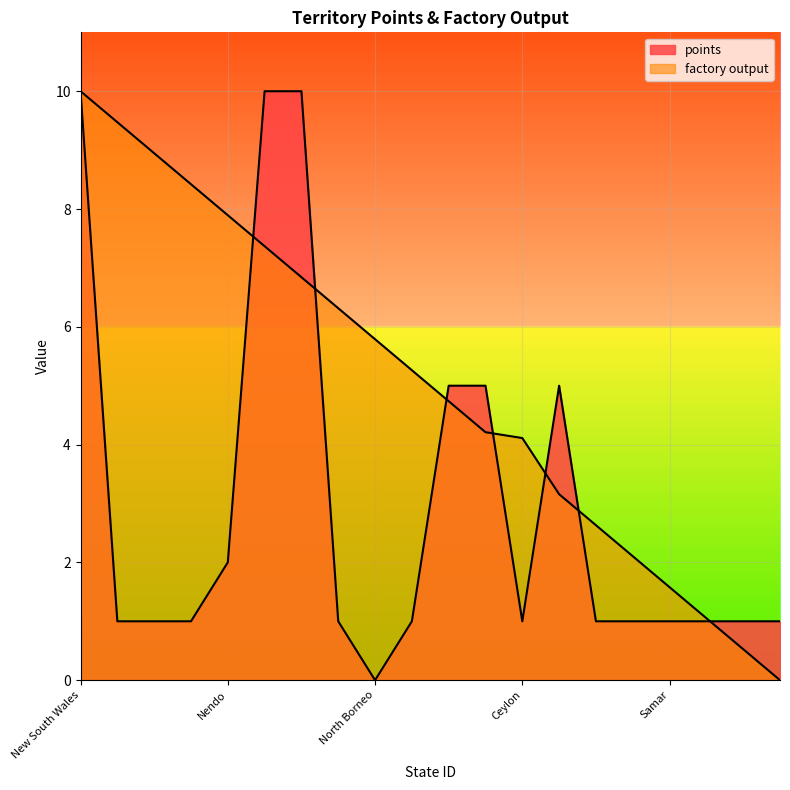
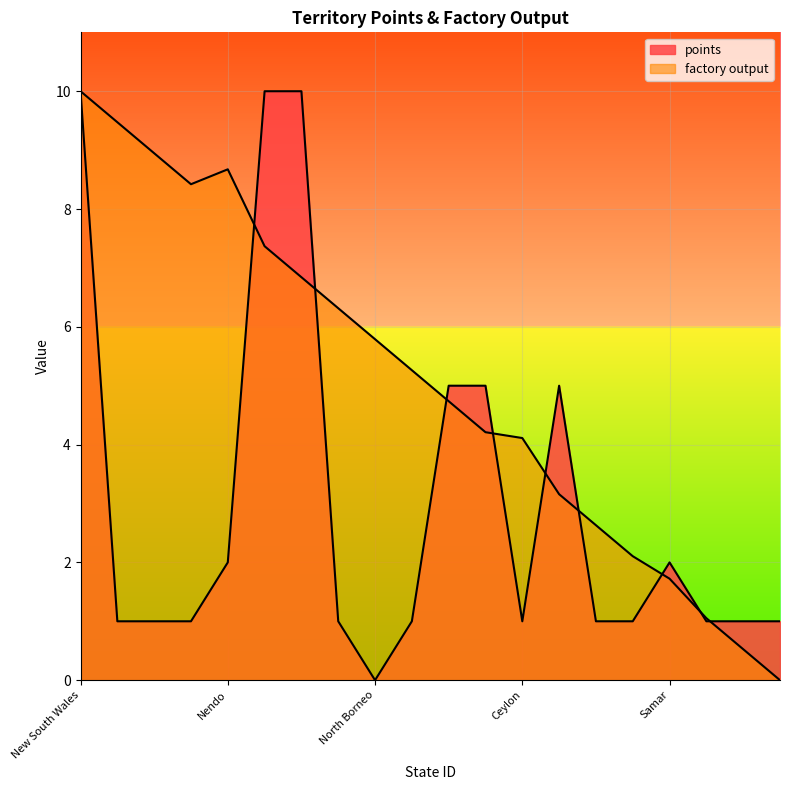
factory output, Nendo: 7.9 -> 8.7
points, Samar: 1 -> 2
factory output, Samar: 1.6 -> 1.7
